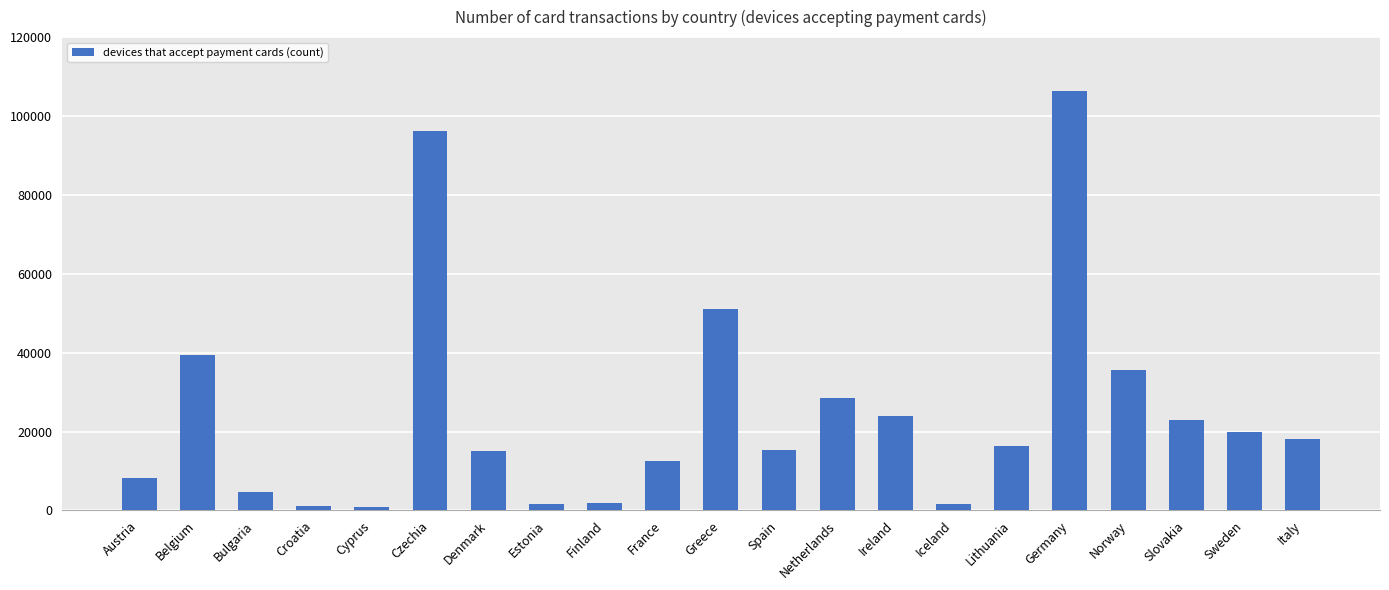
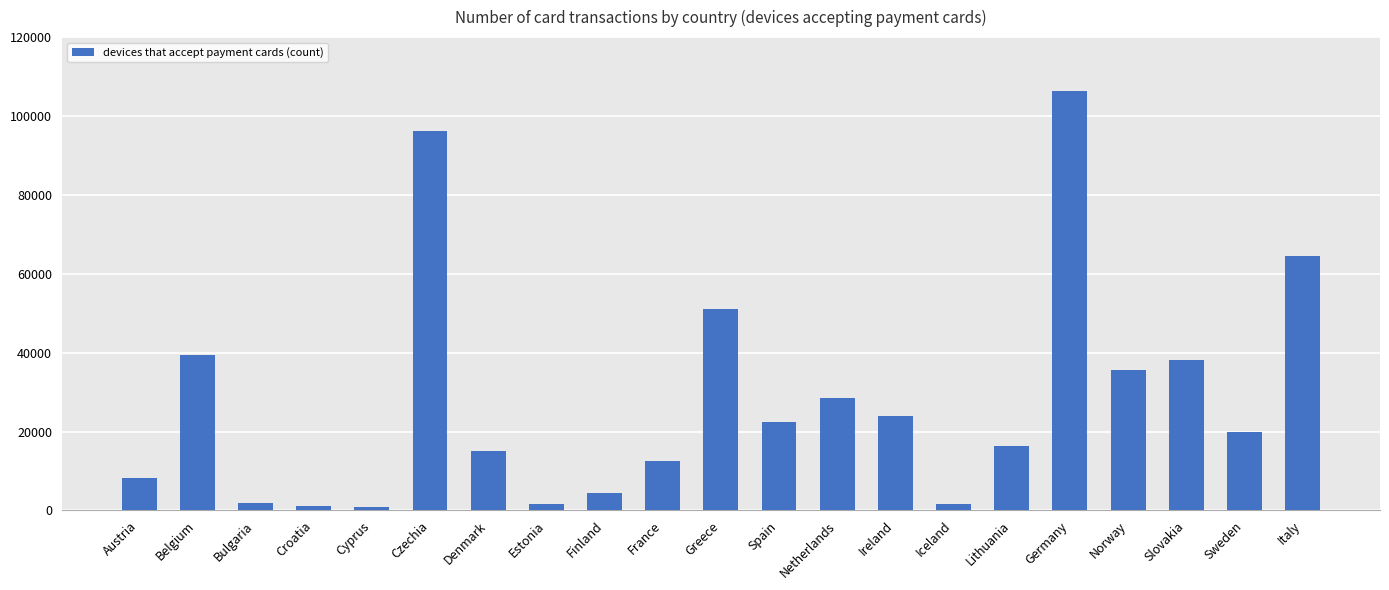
Bulgaria: 5000 -> 2000
Finland: 2000 -> 4000
Spain: 15000 -> 22000
Slovakia: 23000 -> 38000
Italy: 18000 -> 65000
